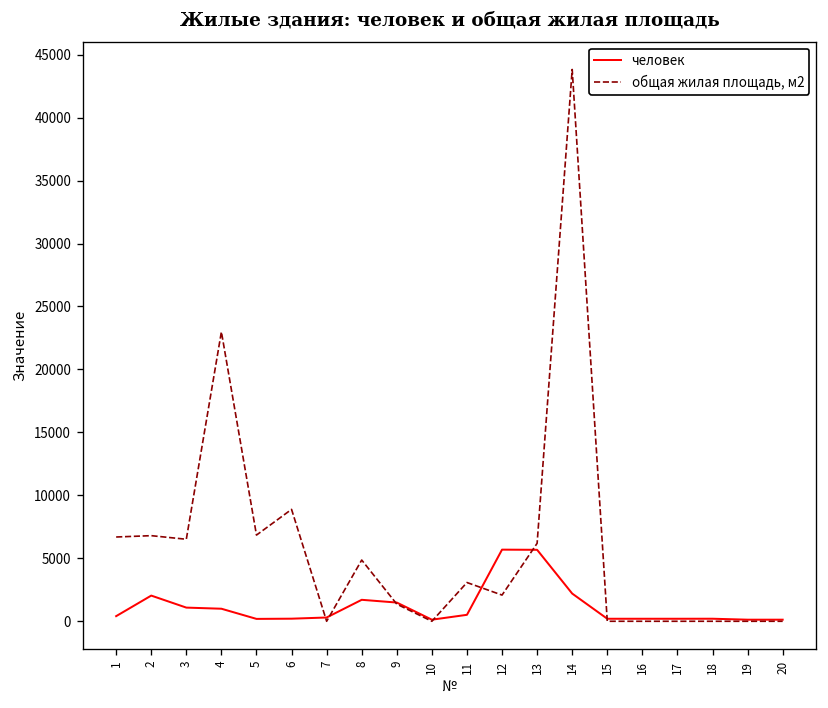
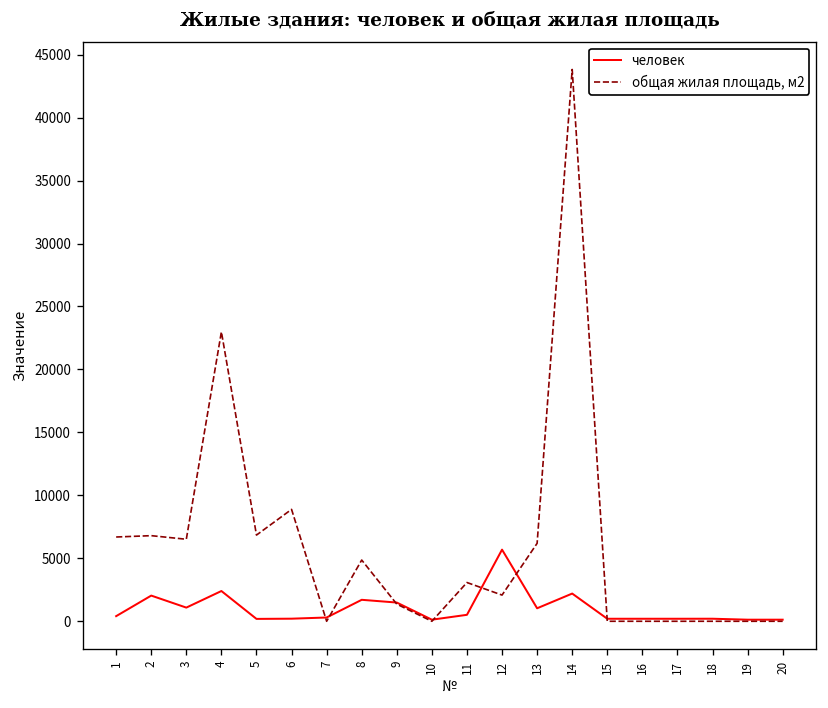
человек, 4: 1000 -> 2400
человек, 13: 5700 -> 1000
